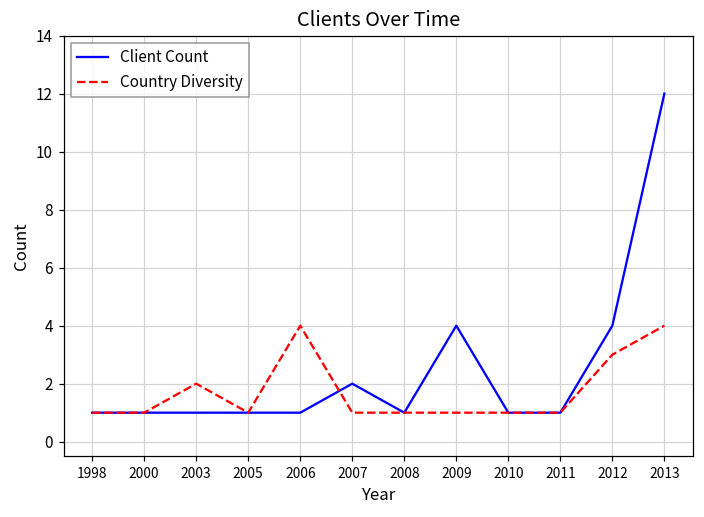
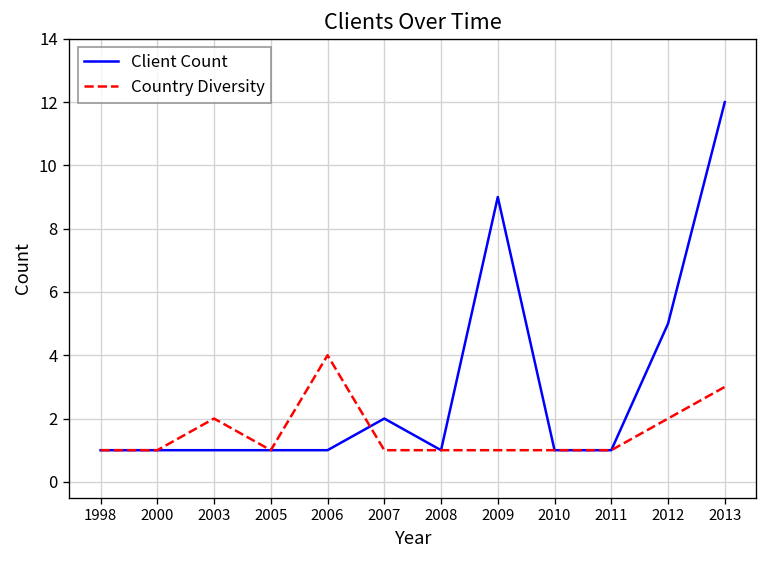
Client Count, 2009: 4 -> 9
Client Count, 2012: 4 -> 5
Country Diversity, 2012: 3 -> 2
Country Diversity, 2013: 4 -> 3
